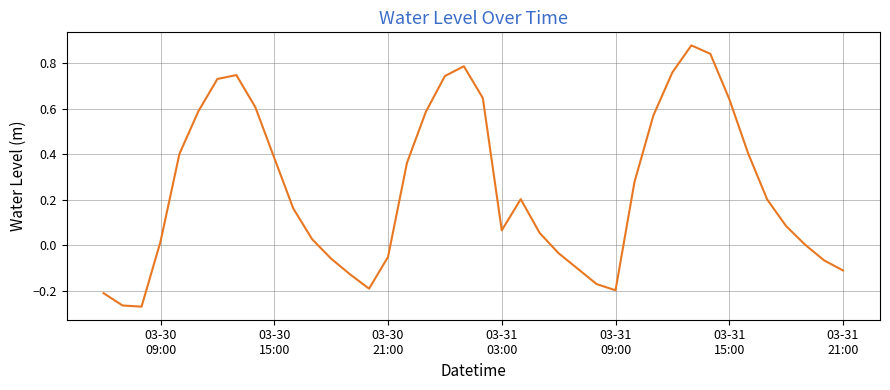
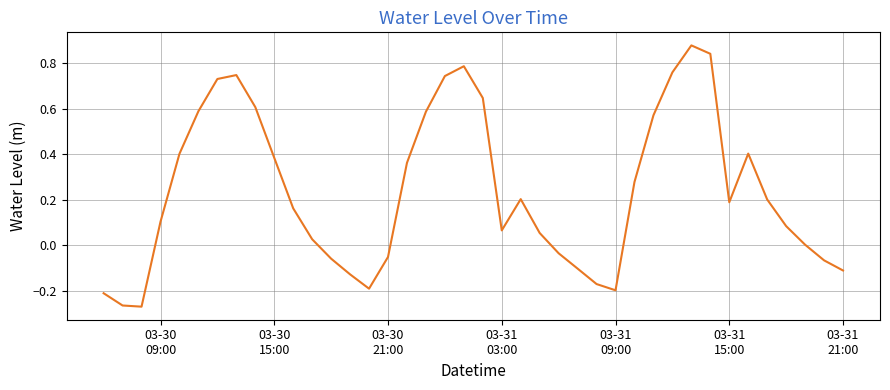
03-30 09:00: 0.02 -> 0.10
03-31 15:00: 0.64 -> 0.19
